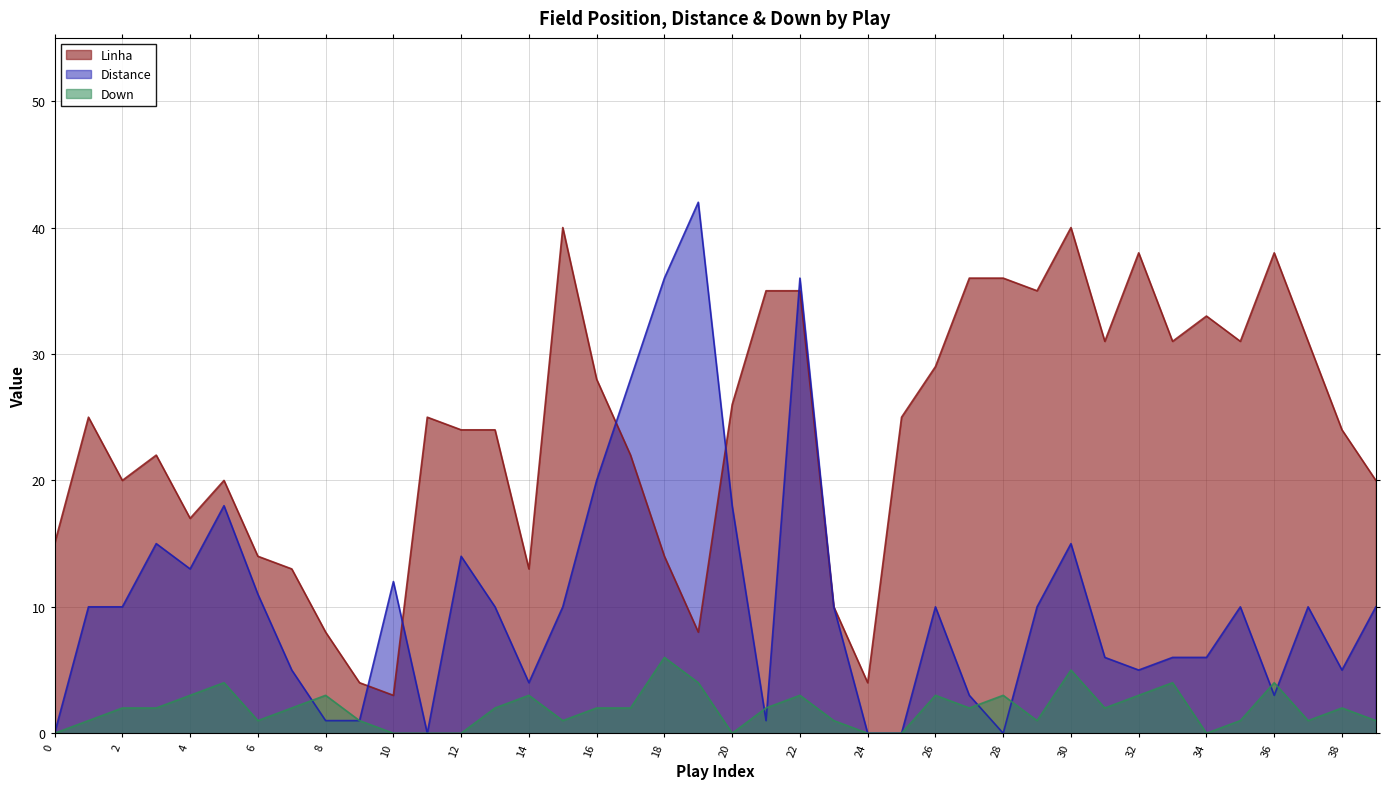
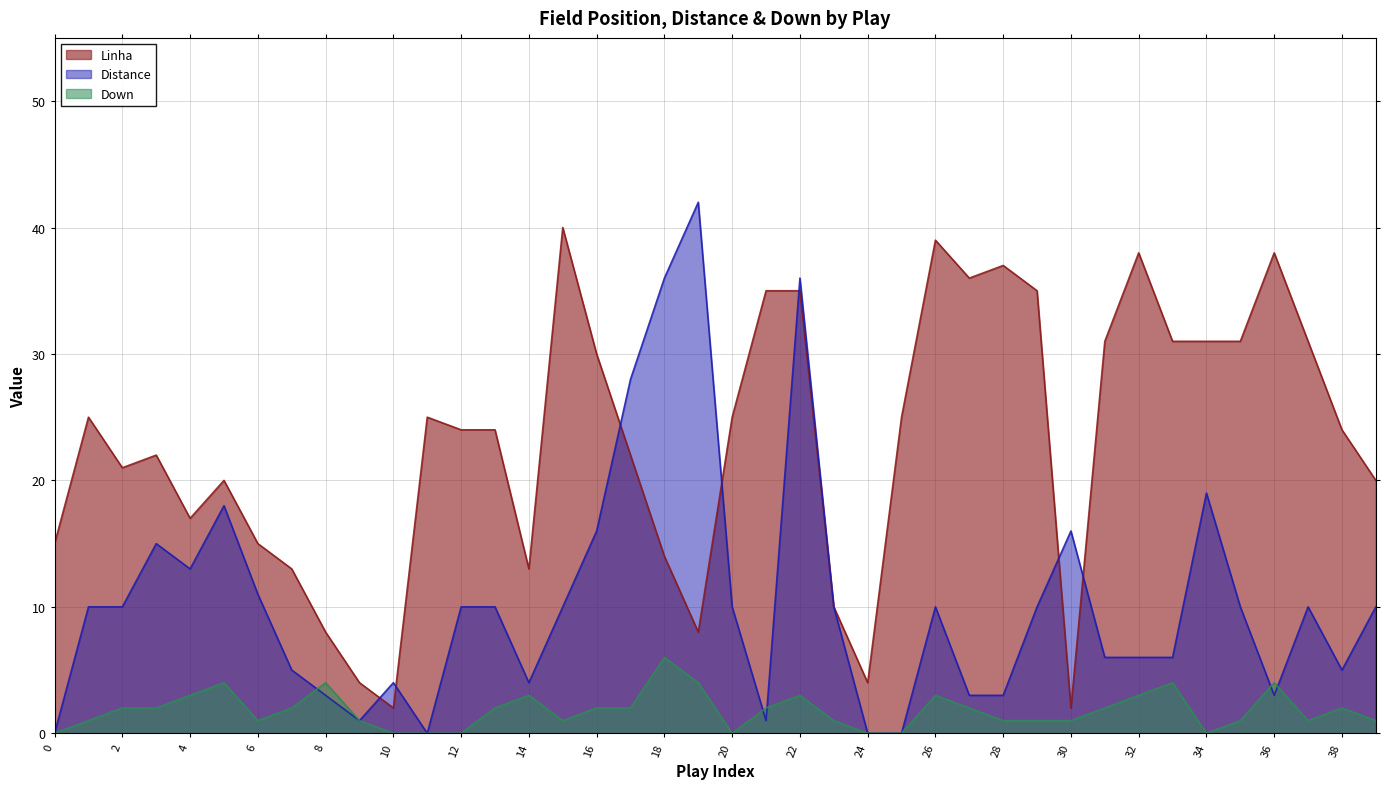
Linha, 2: 20 -> 21
Linha, 6: 14 -> 15
Distance, 8: 1 -> 3
Down, 8: 3 -> 4
Linha, 10: 3 -> 2
Distance, 10: 12 -> 4
Distance, 12: 14 -> 10
Linha, 16: 28 -> 30
Distance, 16: 20 -> 16
Linha, 20: 26 -> 25
Distance, 20: 18 -> 10
Linha, 26: 29 -> 39
Linha, 28: 36 -> 37
Distance, 28: 0 -> 3
Down, 28: 3 -> 1
Linha, 30: 40 -> 2
Distance, 30: 15 -> 16
Down, 30: 5 -> 1
Distance, 32: 5 -> 6
Linha, 34: 33 -> 31
Distance, 34: 6 -> 19
